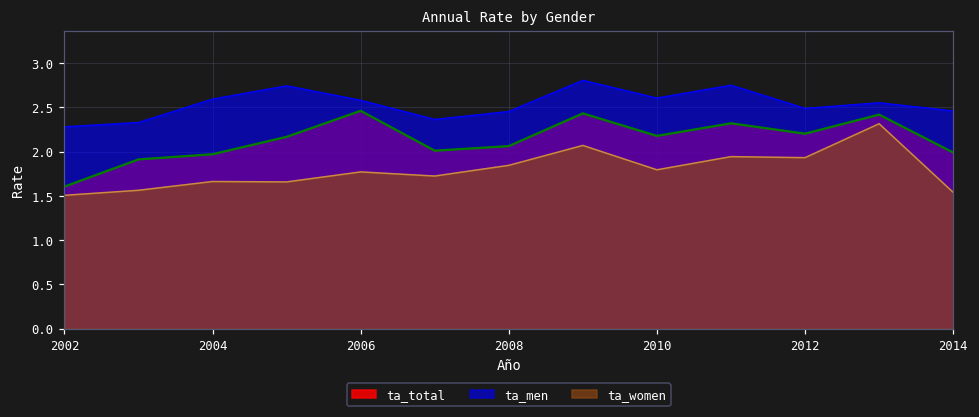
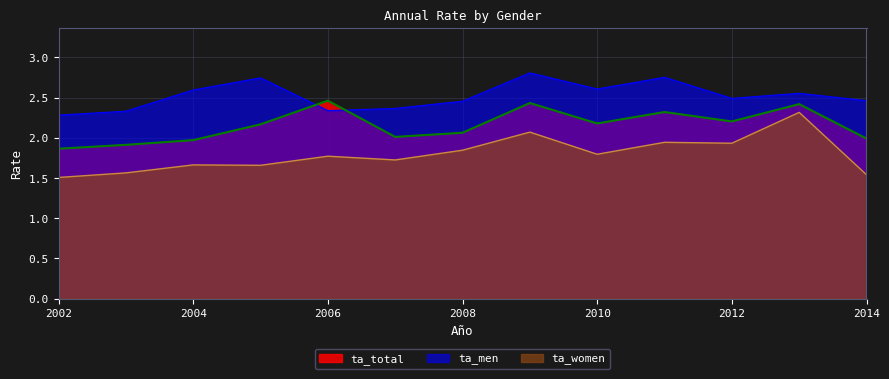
ta_total, 2002: 1.6 -> 1.9
ta_men, 2006: 2.6 -> 2.3
